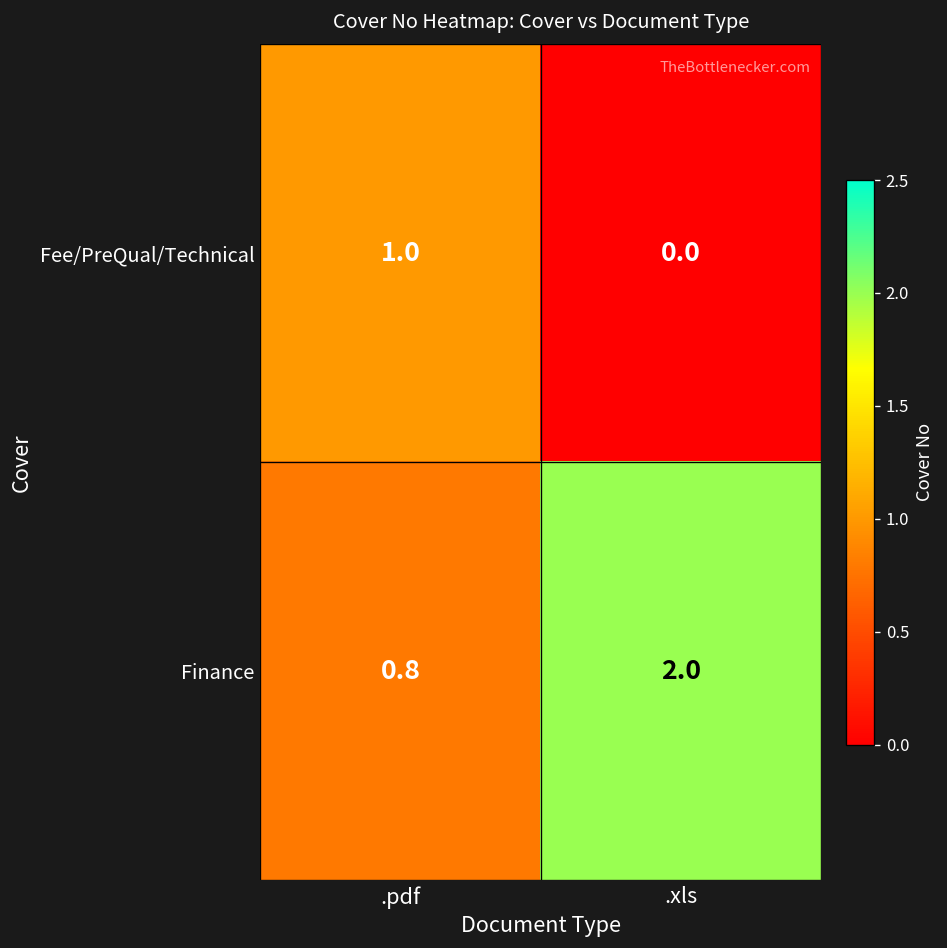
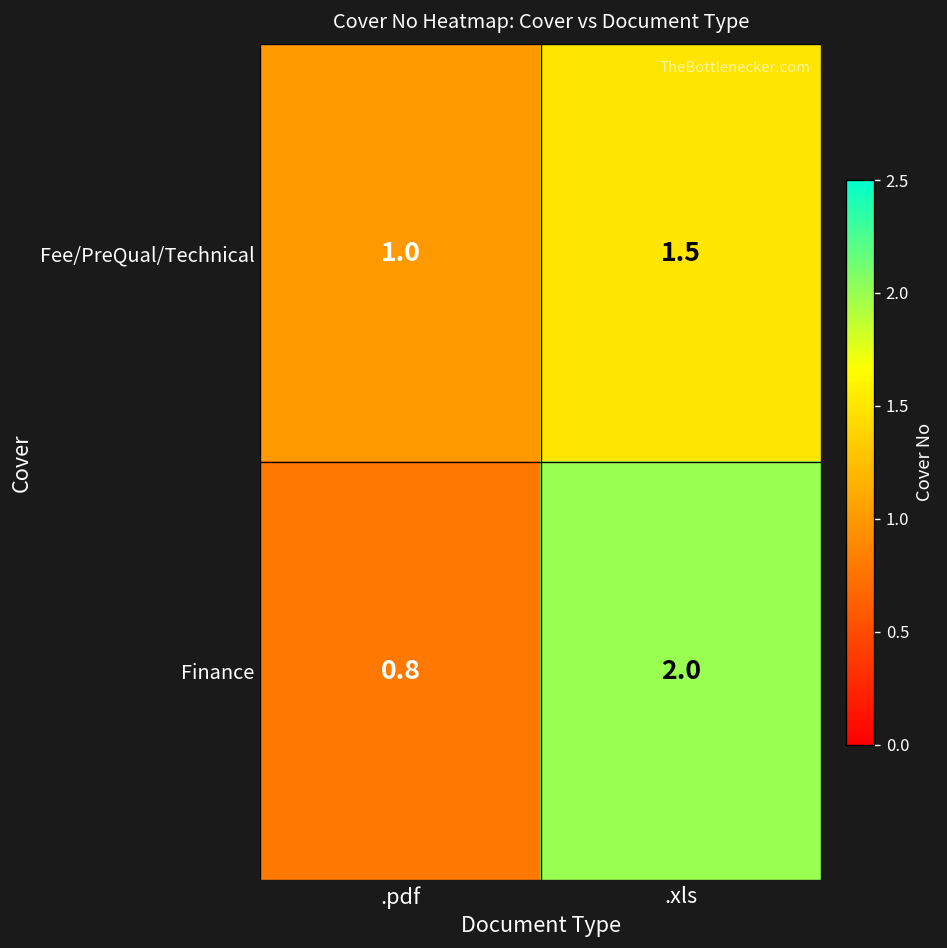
Fee/PreQual/Technical, .xls: 0.0 -> 1.5
